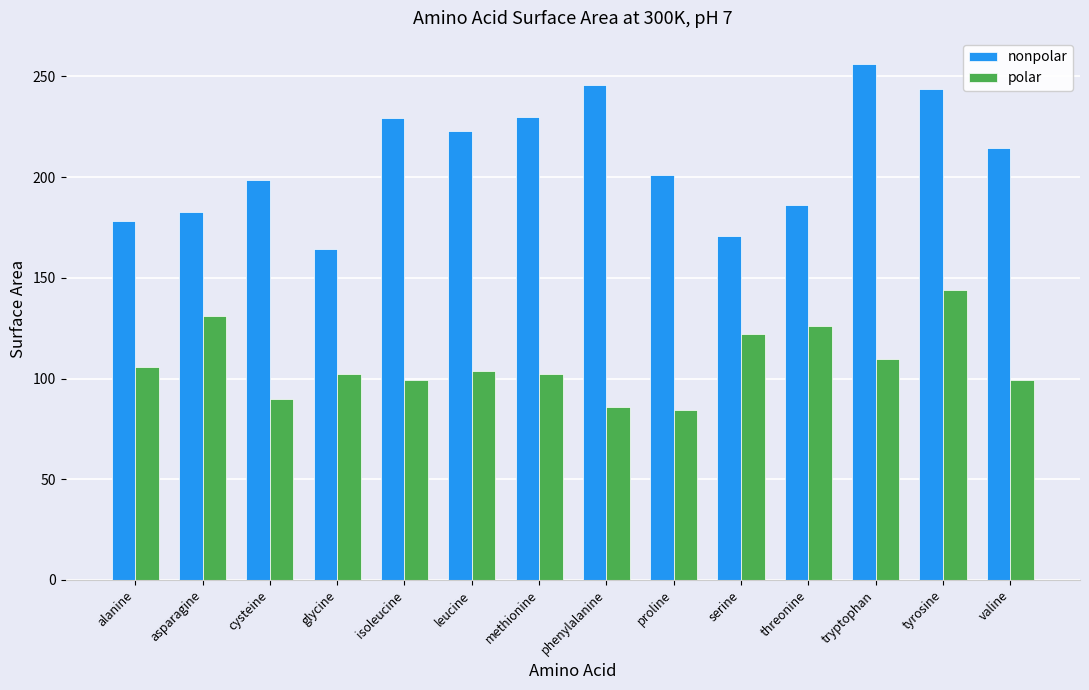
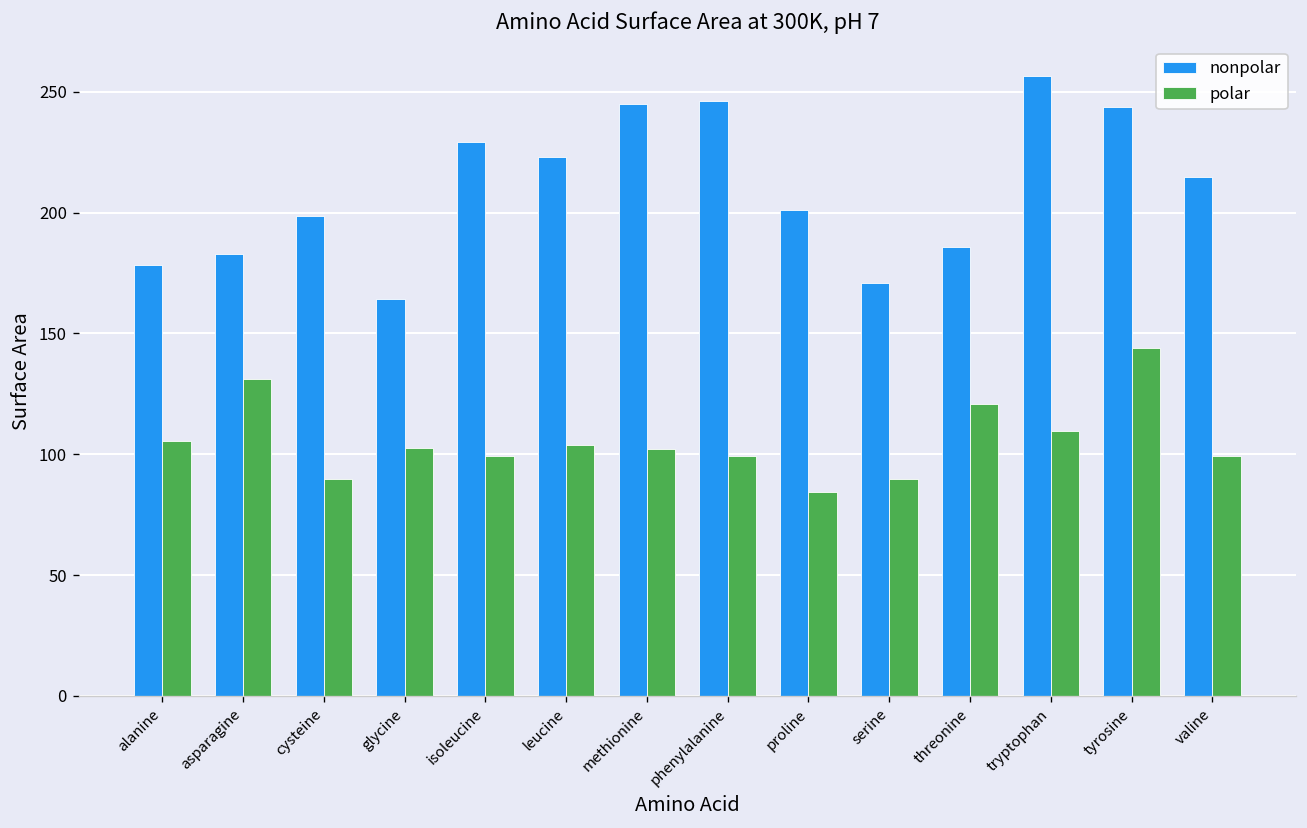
nonpolar, methionine: 230 -> 245
polar, phenylalanine: 86 -> 99
polar, serine: 122 -> 90
polar, threonine: 126 -> 121
